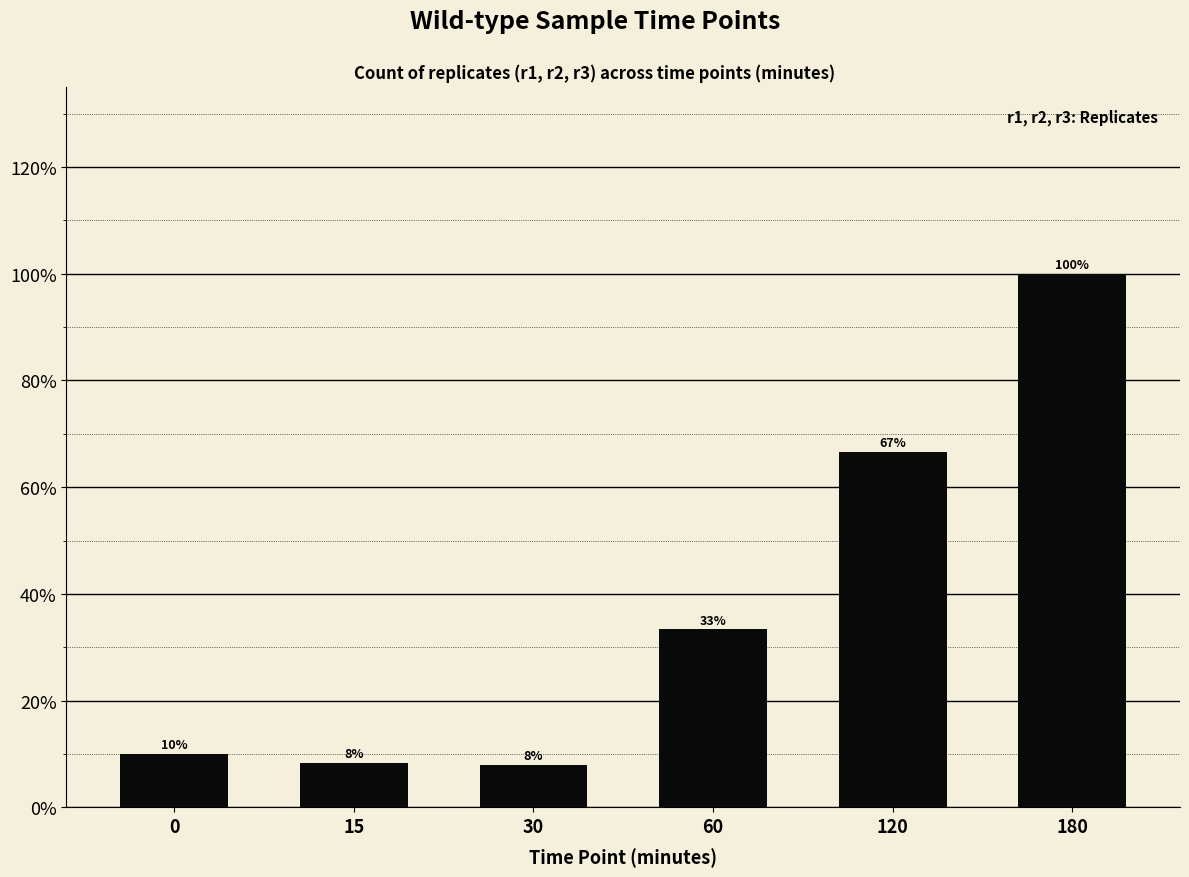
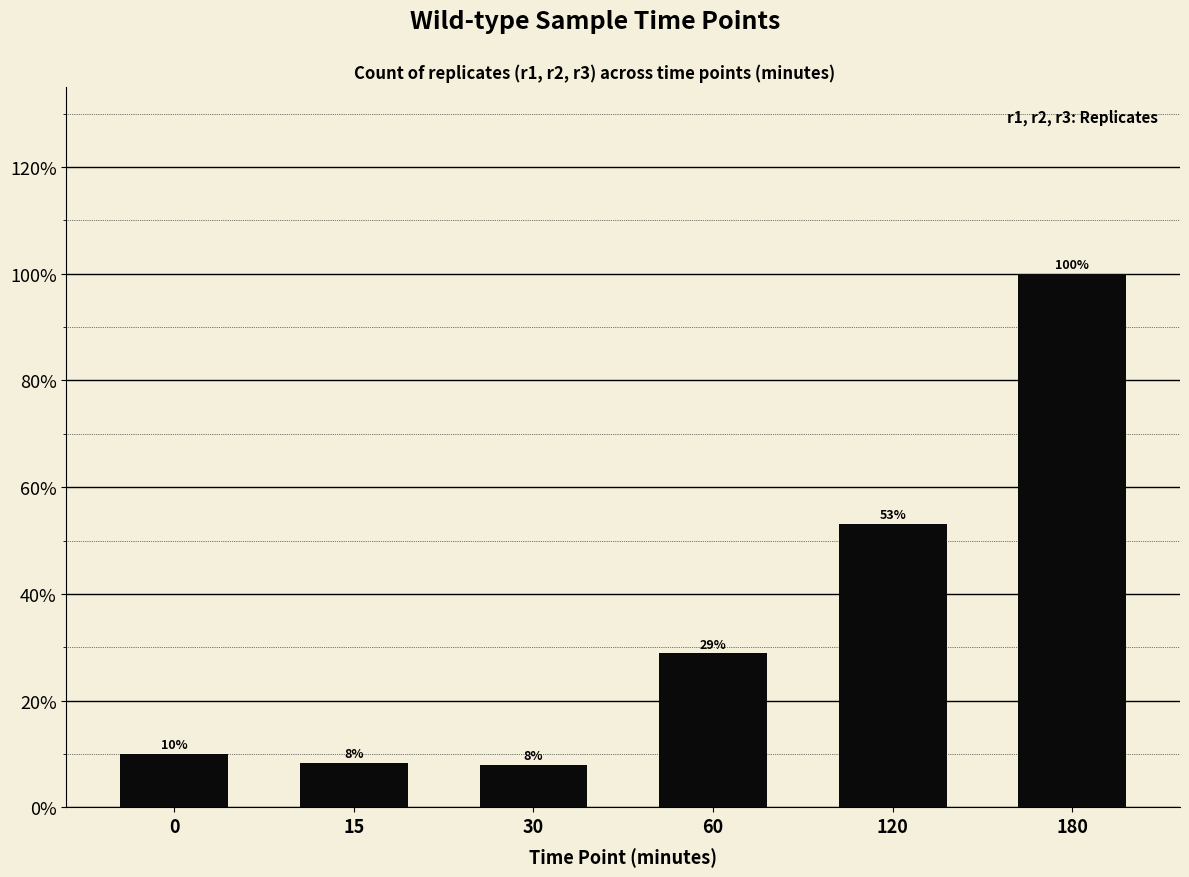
60: 33% -> 29%
120: 67% -> 53%
